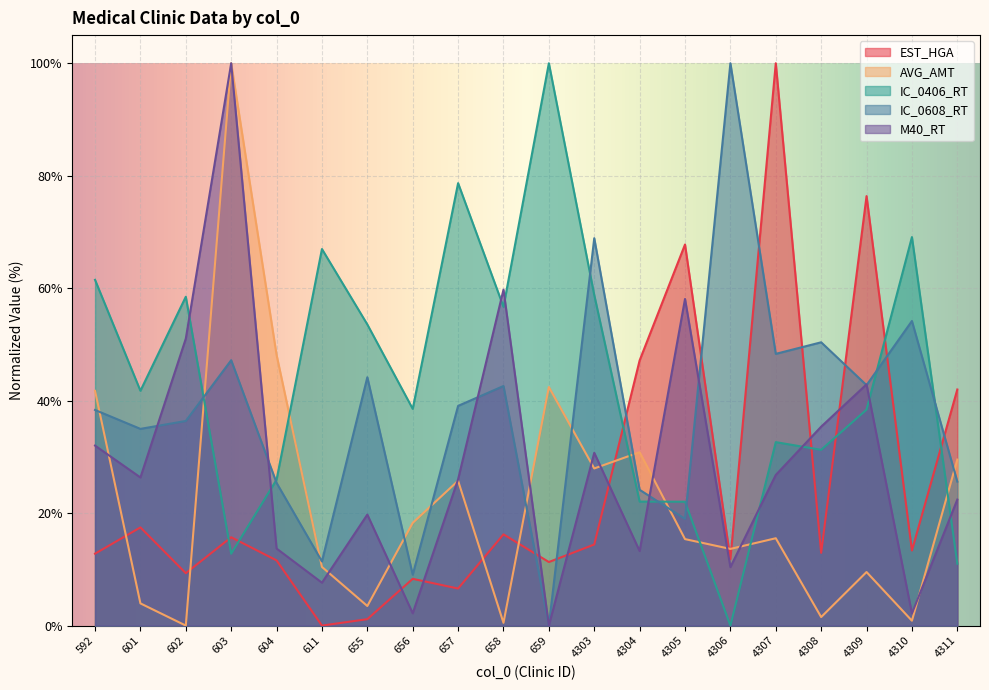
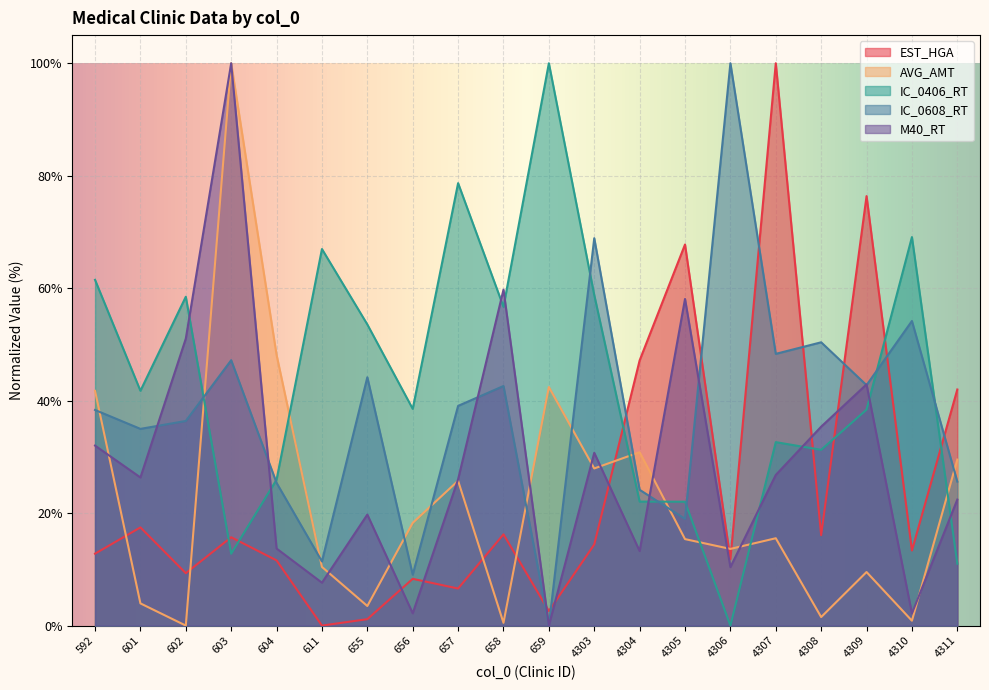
EST_HGA, 659: 11% -> 3%
EST_HGA, 4308: 13% -> 16%
